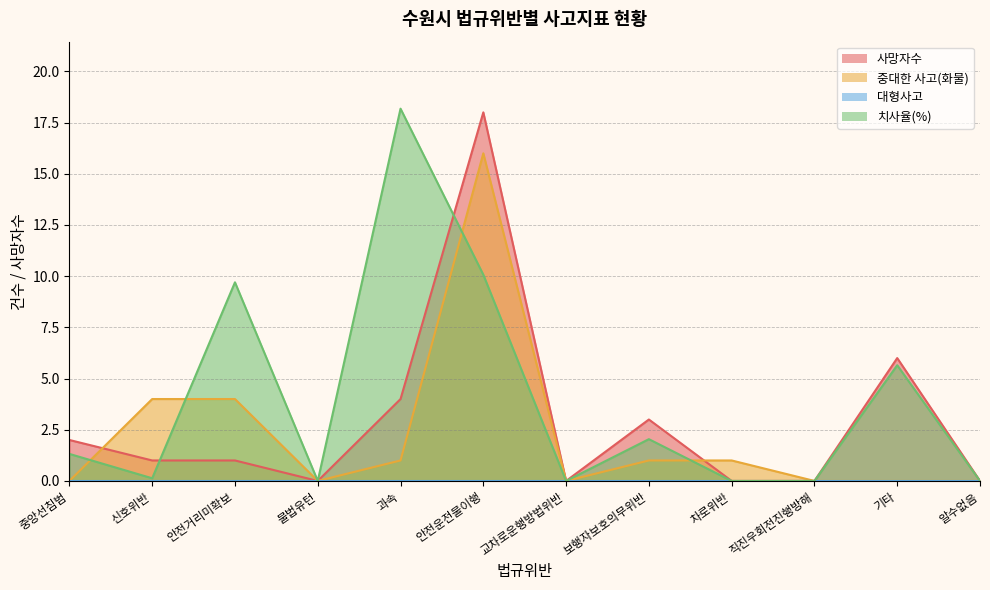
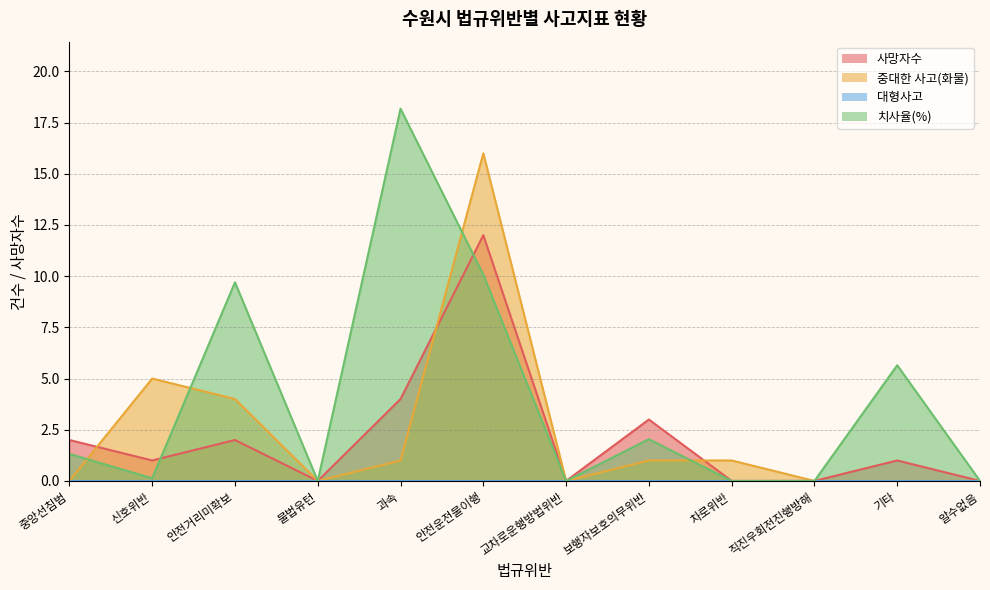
중대한 사고(화물), 신호위반: 4 -> 5
사망자수, 안전거리미확보: 1 -> 2
사망자수, 안전운전불이행: 18 -> 12
사망자수, 기타: 6 -> 1
